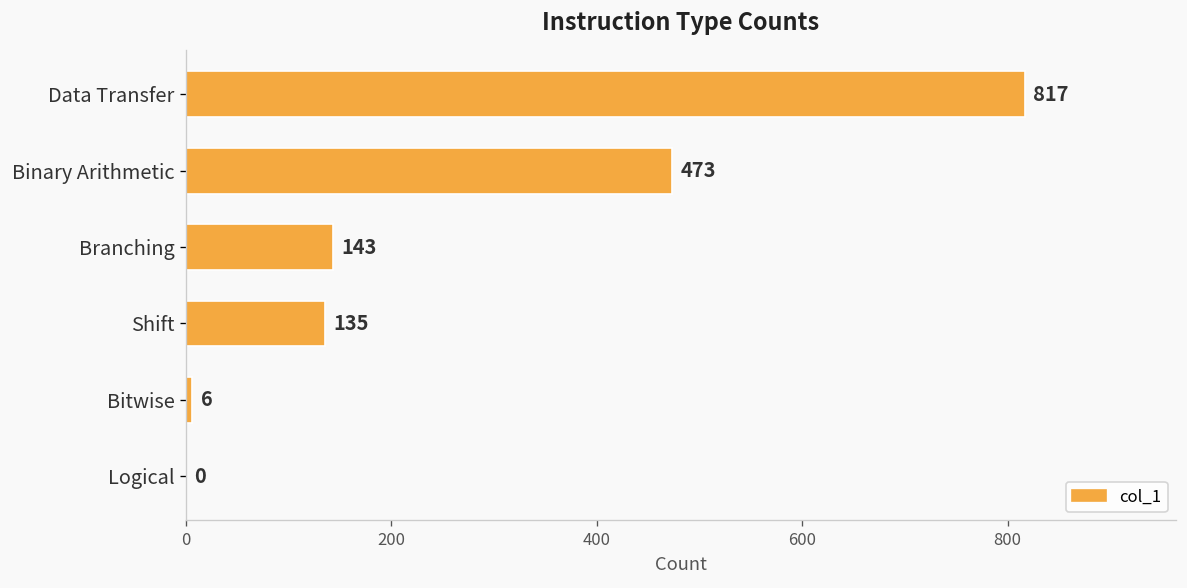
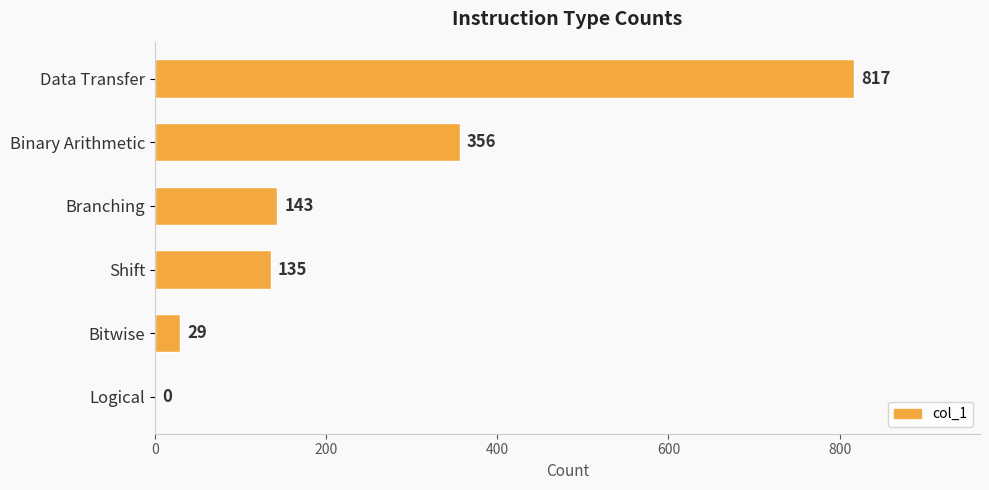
Binary Arithmetic: 473 -> 356
Bitwise: 6 -> 29
